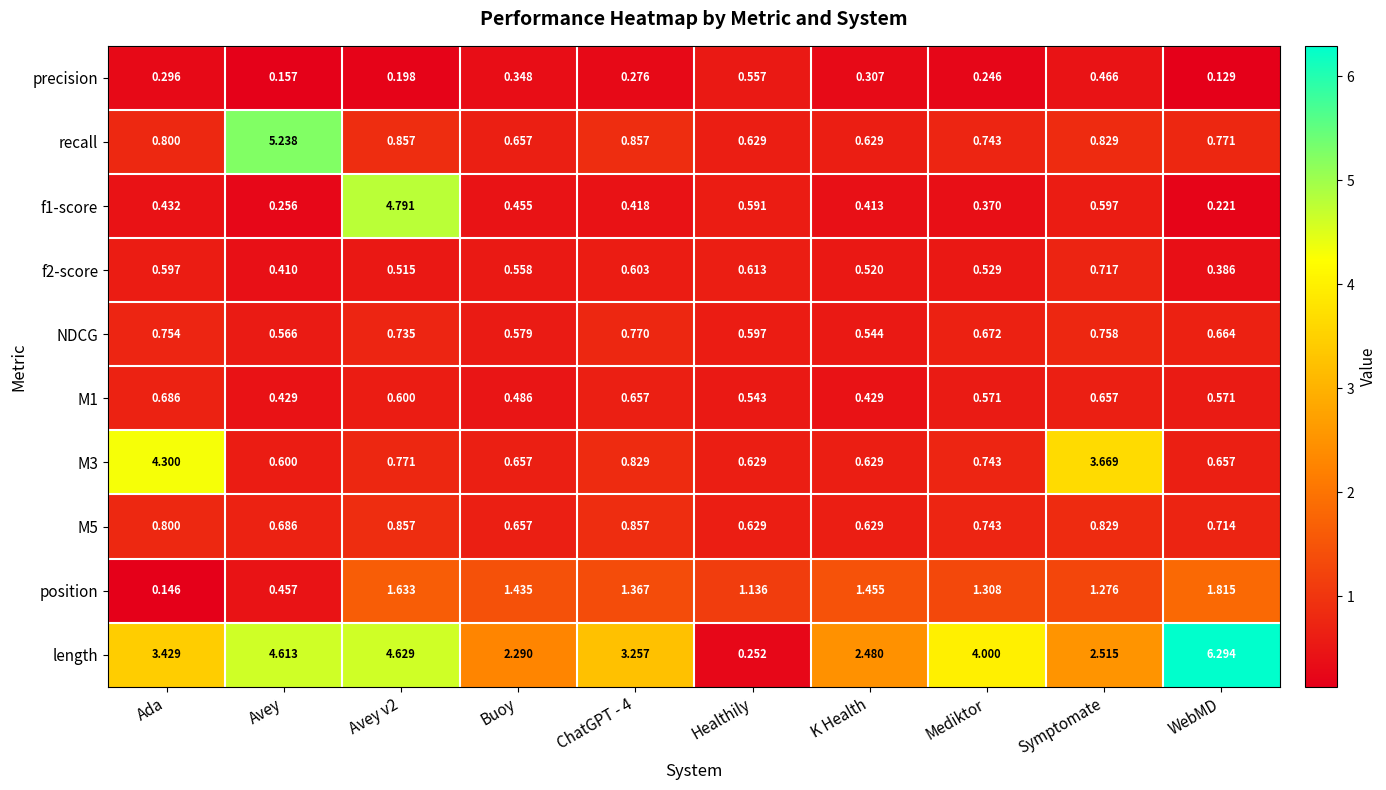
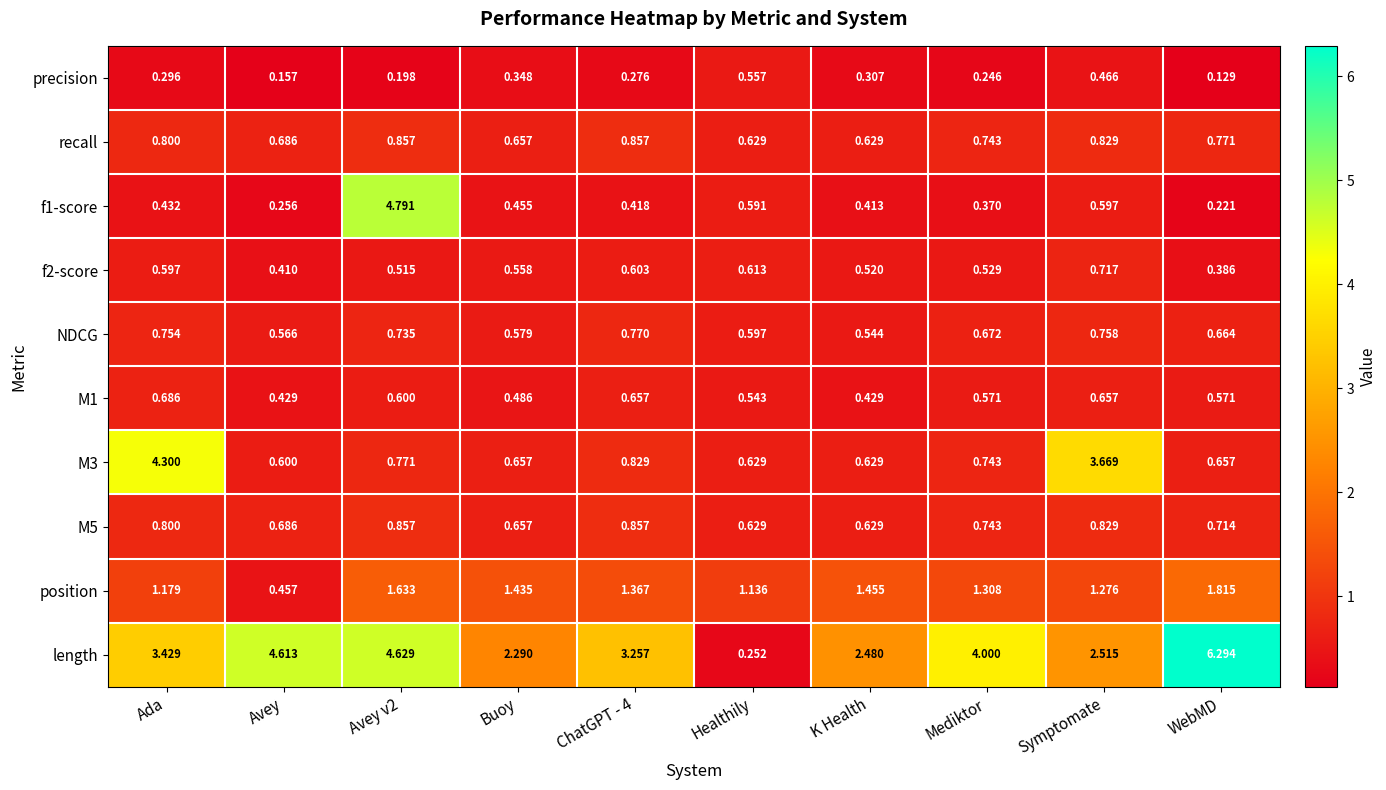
recall, Avey: 5.238 -> 0.686
position, Ada: 0.146 -> 1.179
